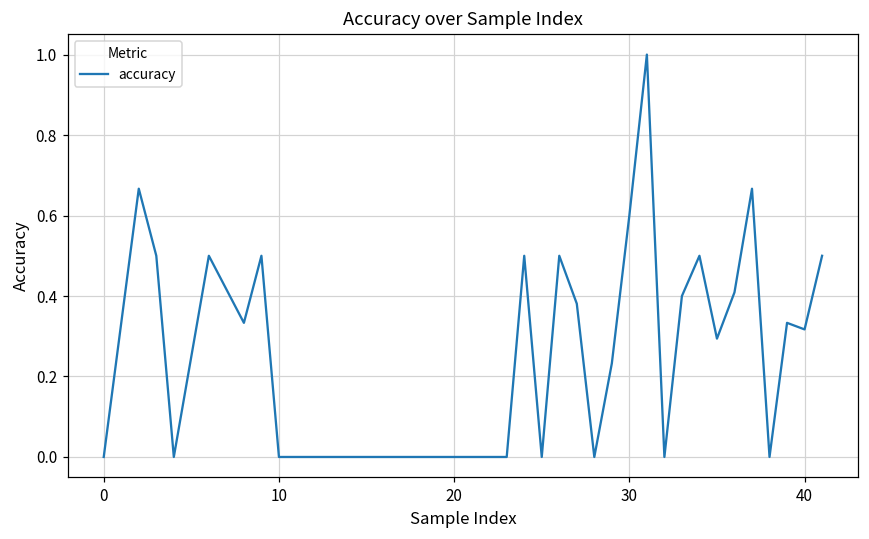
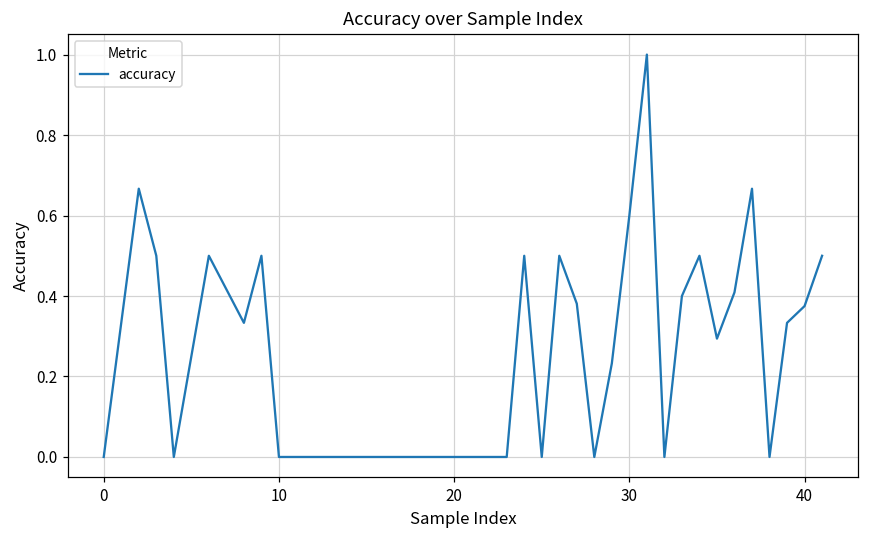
40: 0.32 -> 0.38
